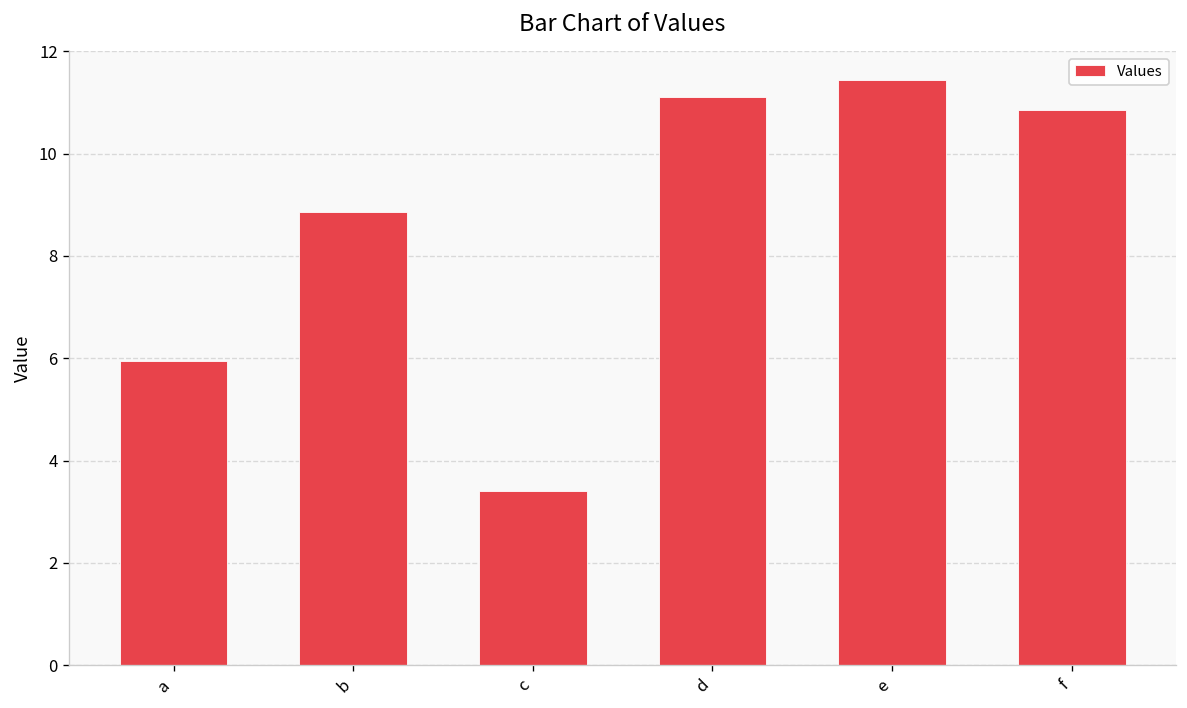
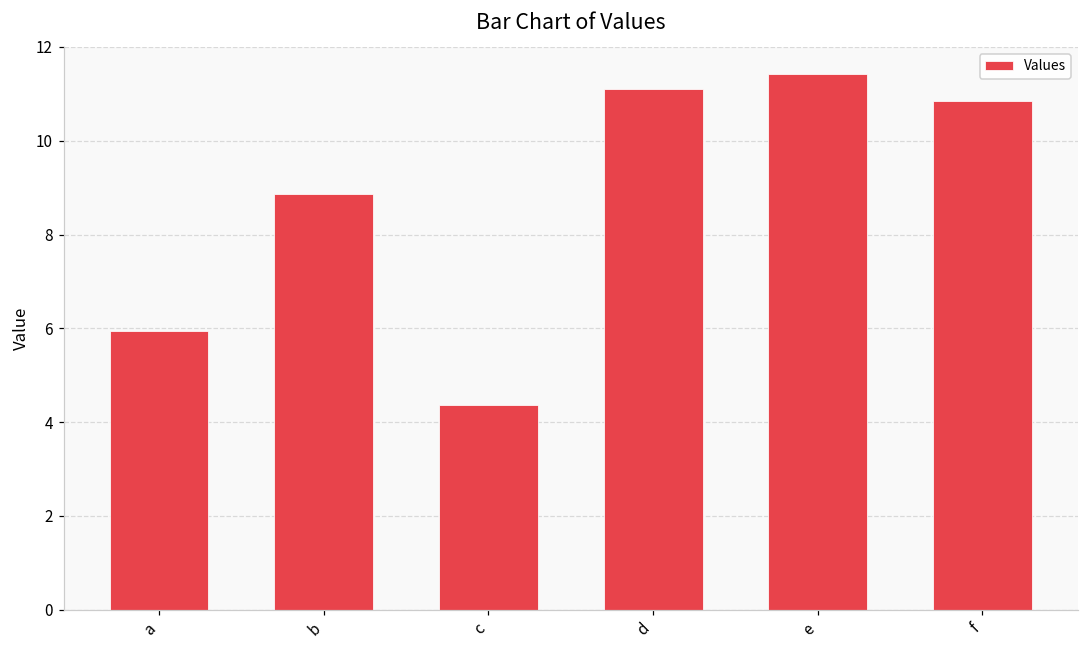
c: 3.4 -> 4.4
